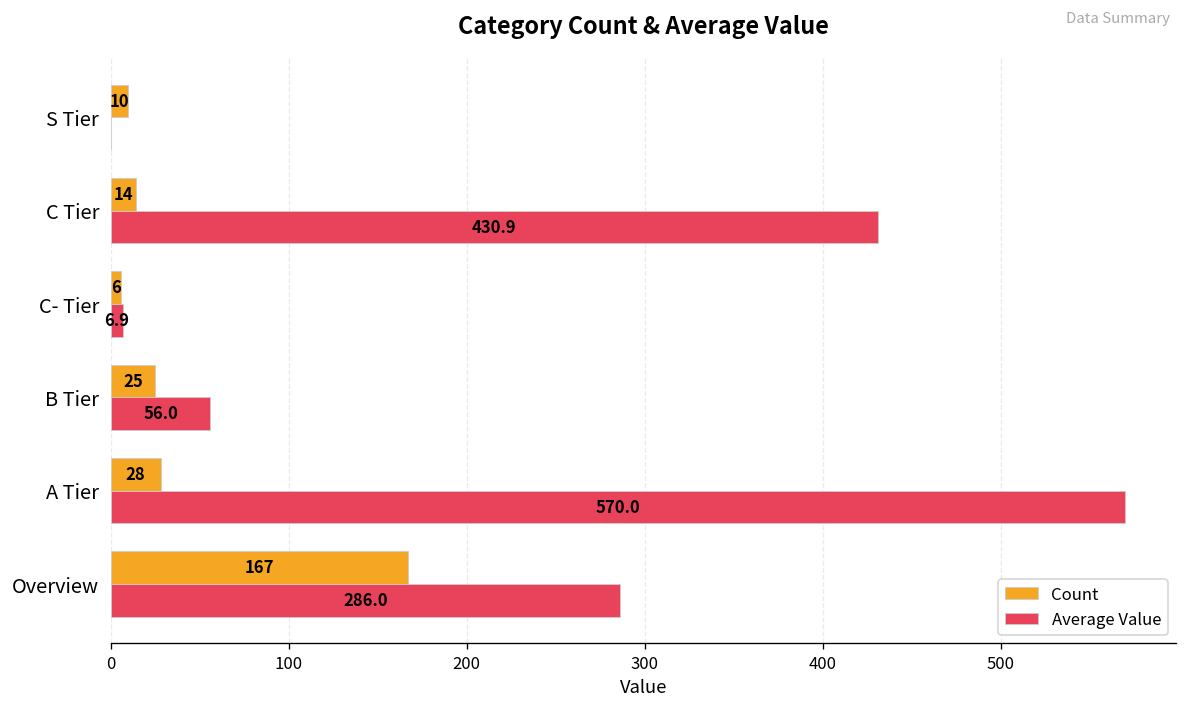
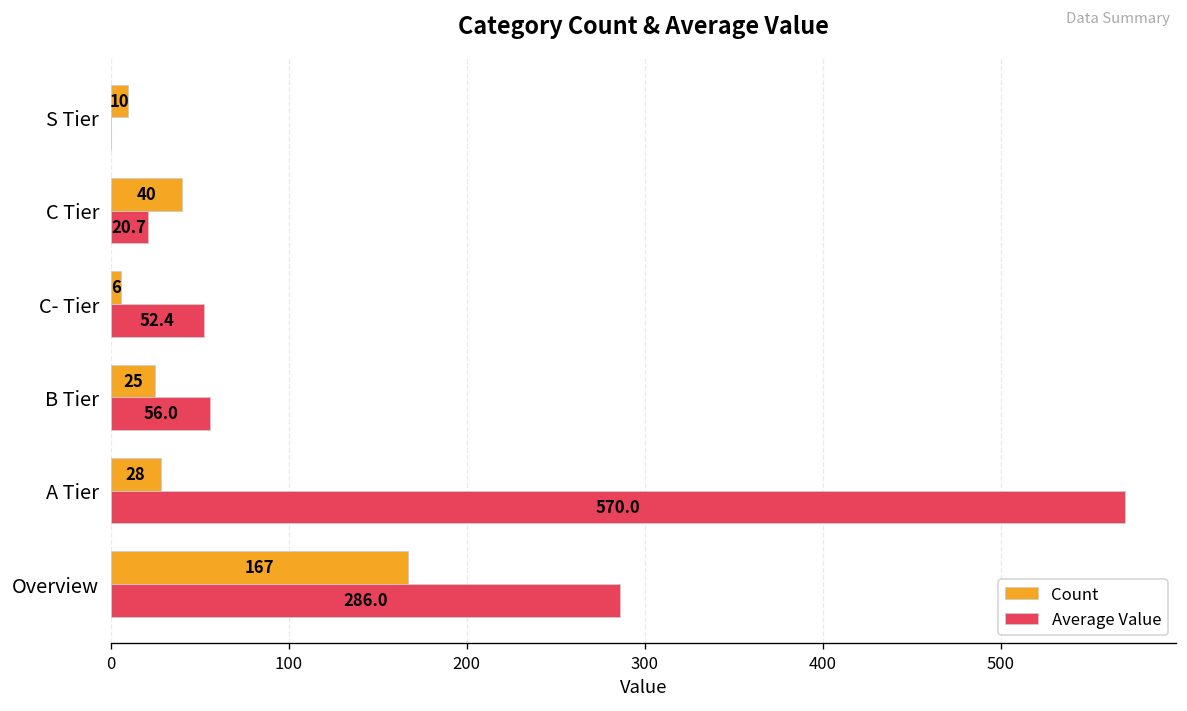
Count, C Tier: 14 -> 40
Average Value, C Tier: 430.9 -> 20.7
Average Value, C- Tier: 6.9 -> 52.4
